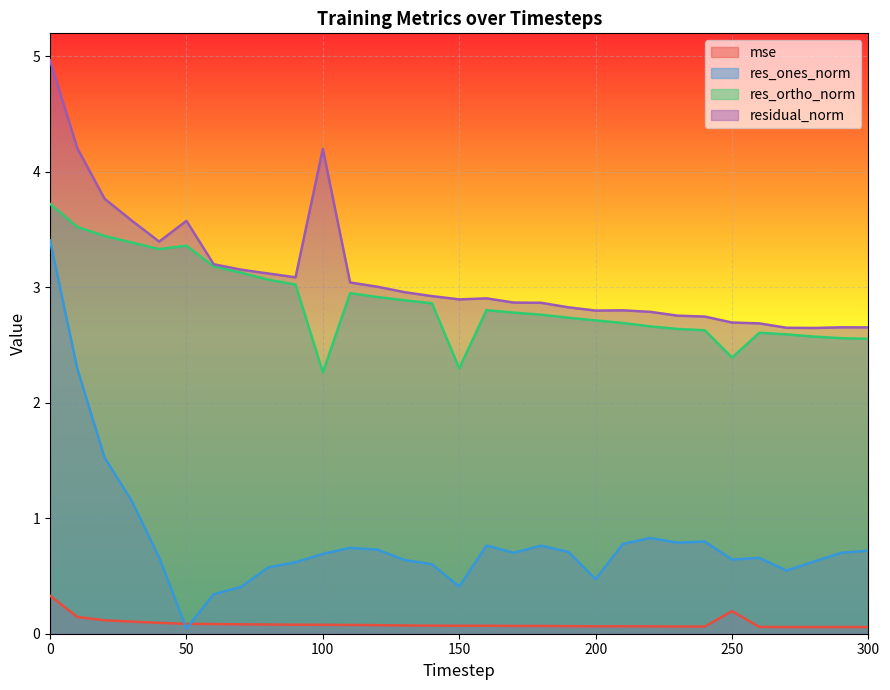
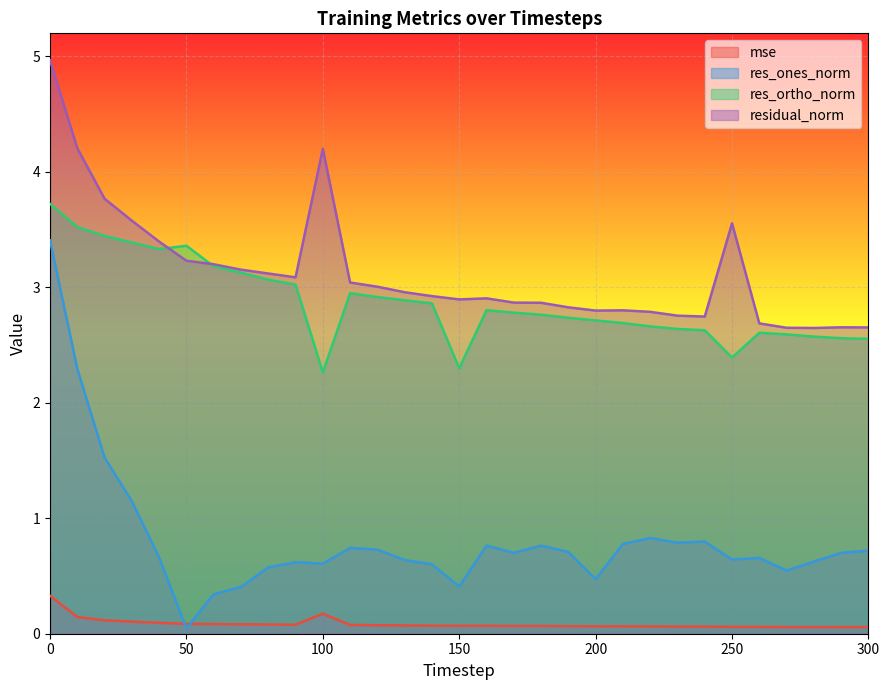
residual_norm, 50: 3.58 -> 3.23
mse, 100: 0.08 -> 0.17
res_ones_norm, 100: 0.69 -> 0.61
mse, 250: 0.20 -> 0.06
residual_norm, 250: 2.70 -> 3.55
